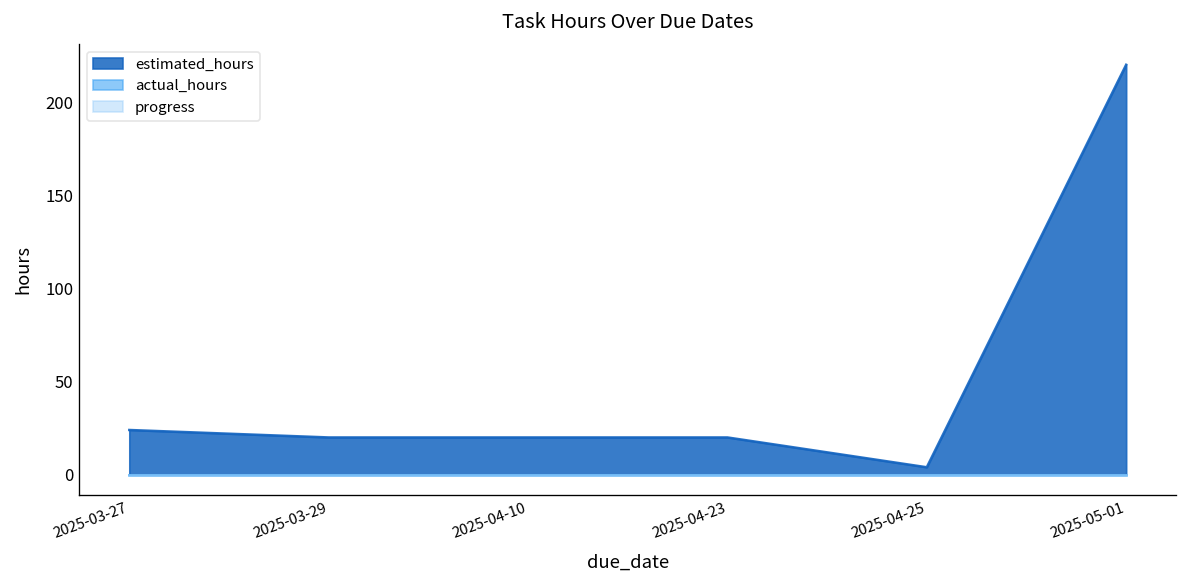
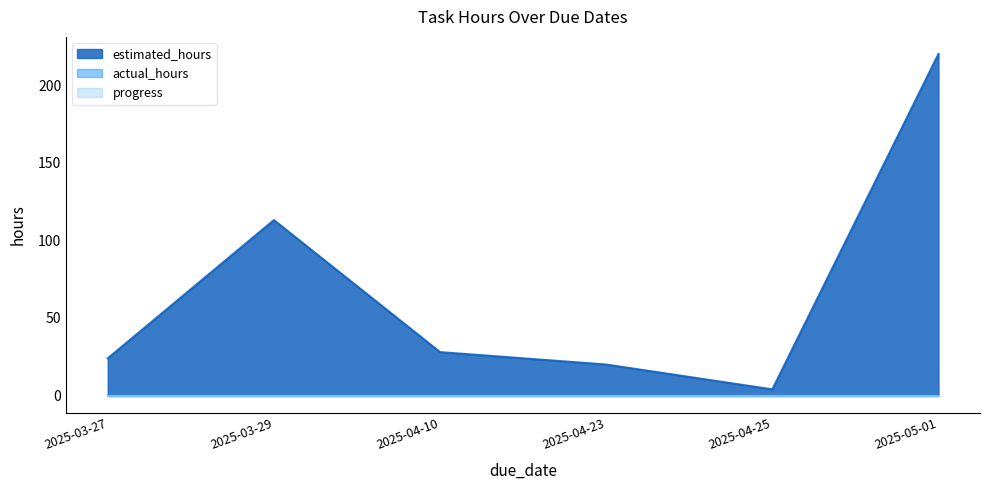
estimated_hours, 2025-03-29: 20 -> 113
estimated_hours, 2025-04-10: 20 -> 28
